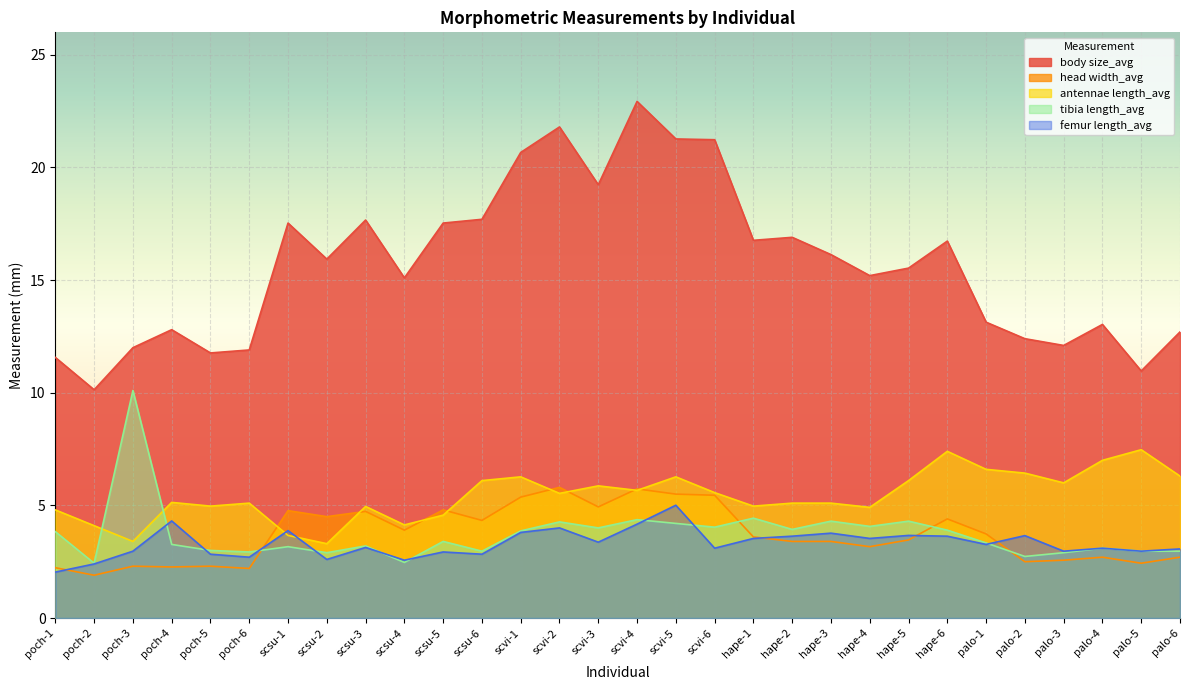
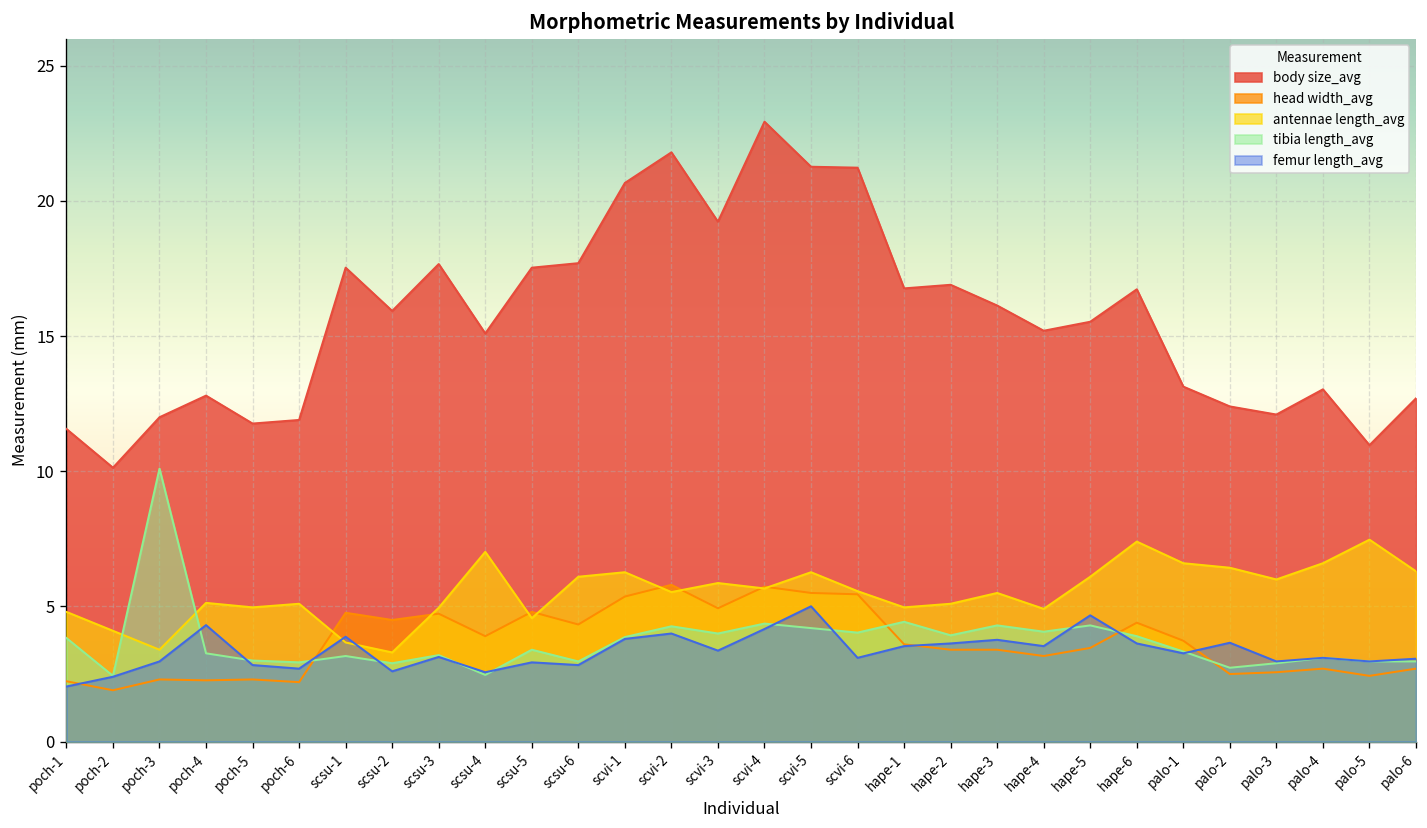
antennae length_avg, scsu-4: 4.1 -> 7.0
antennae length_avg, hape-3: 5.1 -> 5.5
femur length_avg, hape-5: 3.7 -> 4.7
antennae length_avg, palo-4: 7.0 -> 6.6
